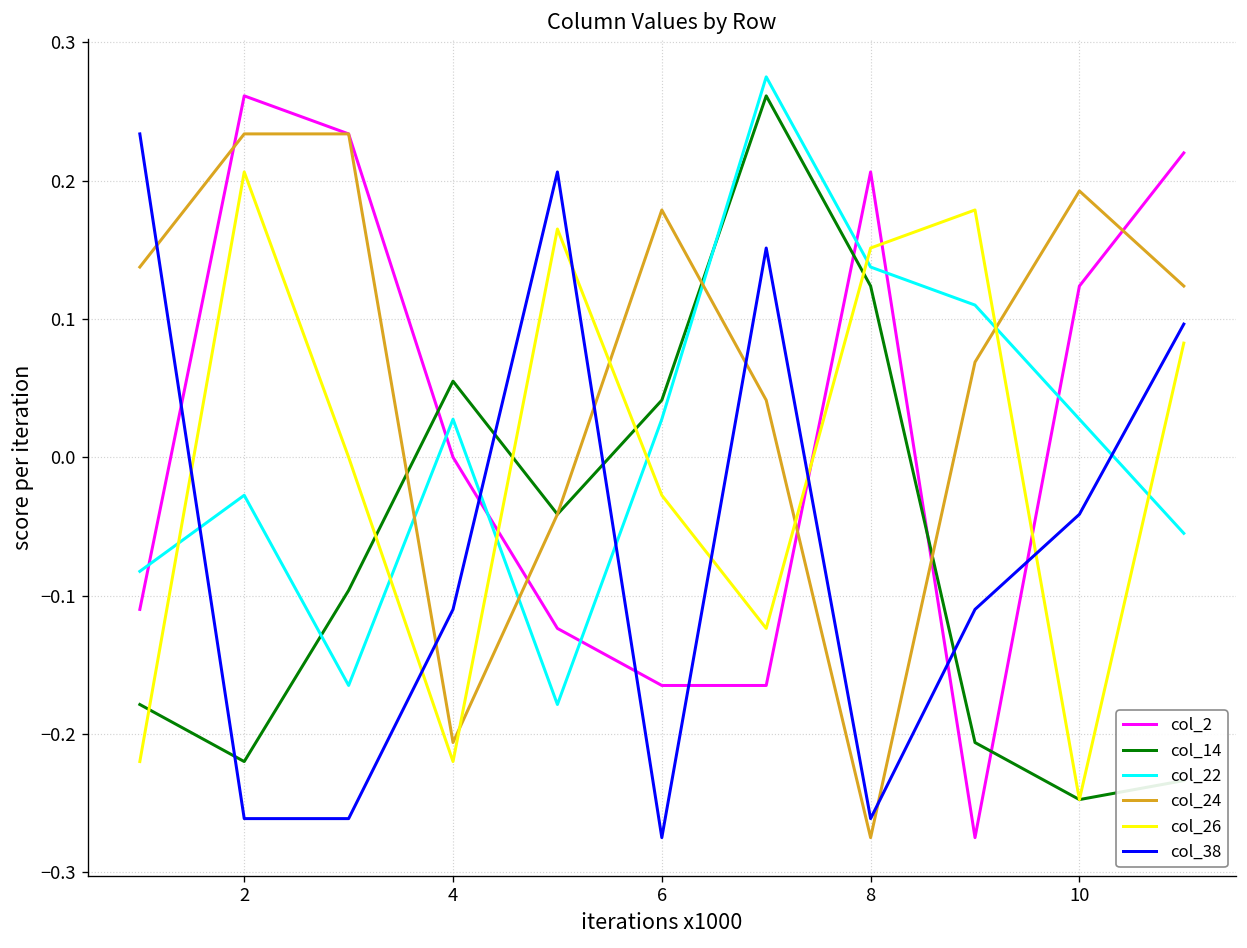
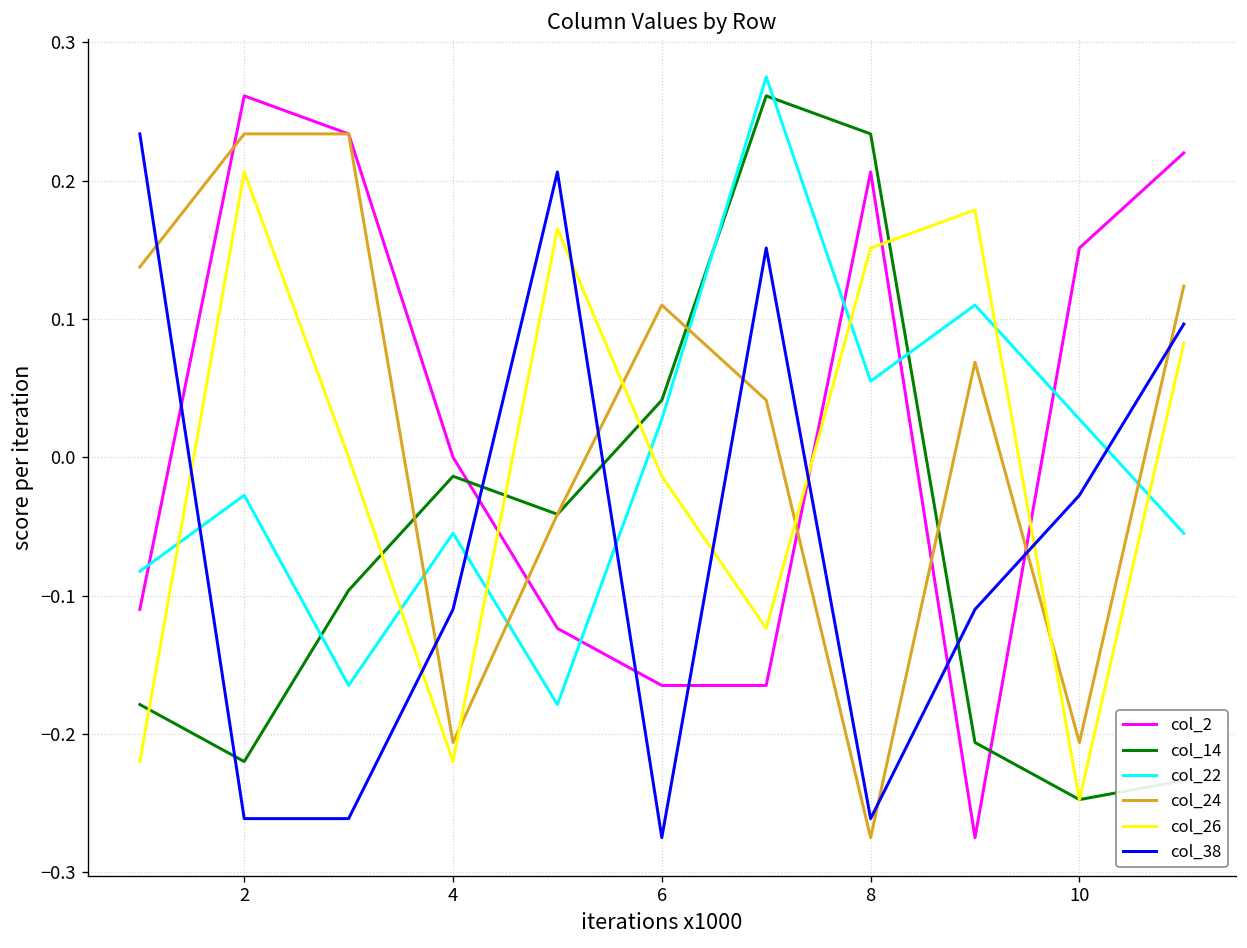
col_14, 4: 0.055 -> -0.014
col_22, 4: 0.028 -> -0.055
col_24, 6: 0.179 -> 0.110
col_26, 6: -0.028 -> -0.014
col_14, 8: 0.124 -> 0.234
col_22, 8: 0.138 -> 0.055
col_2, 10: 0.124 -> 0.151
col_24, 10: 0.193 -> -0.206
col_38, 10: -0.041 -> -0.028
